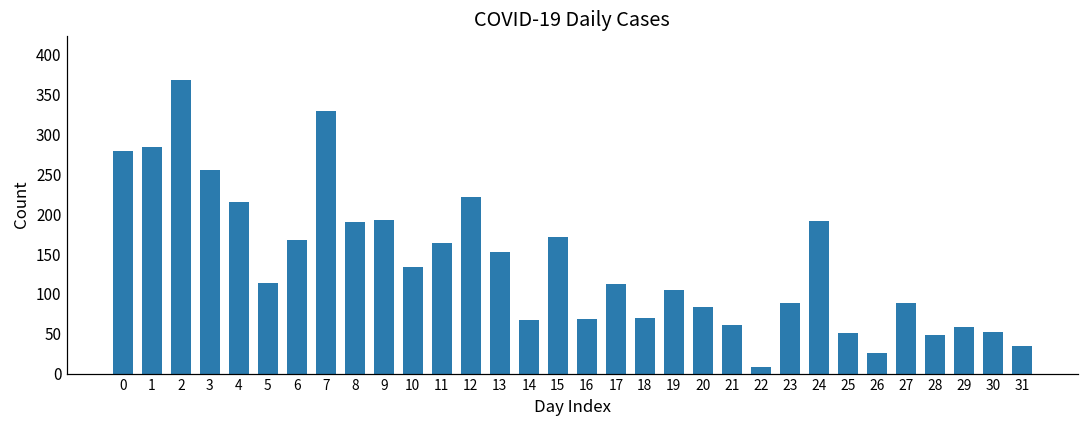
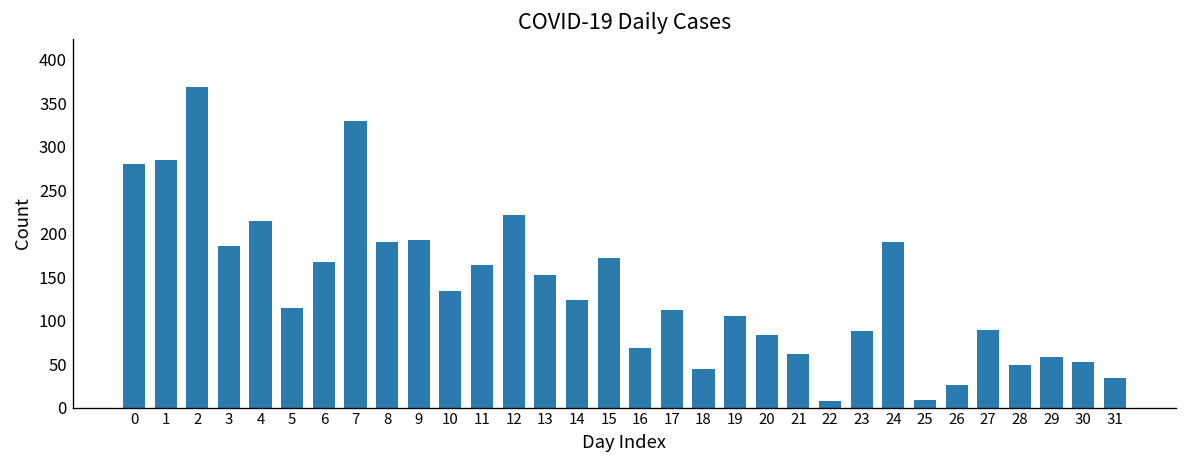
3: 260 -> 190
14: 70 -> 120
18: 70 -> 40
25: 50 -> 10
